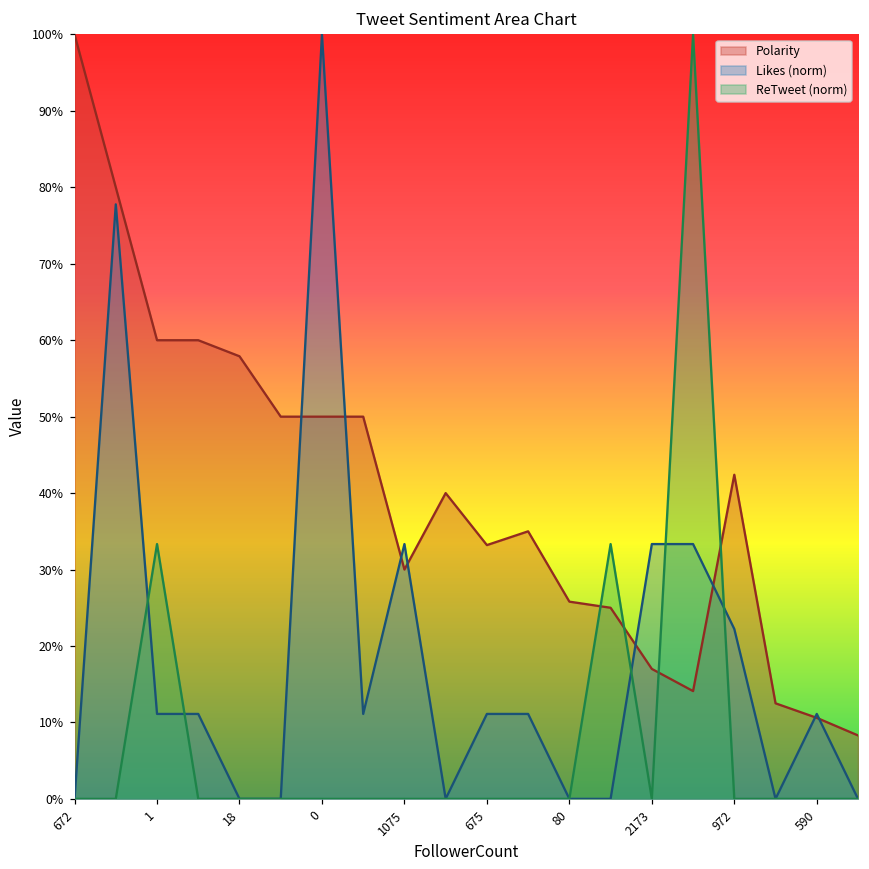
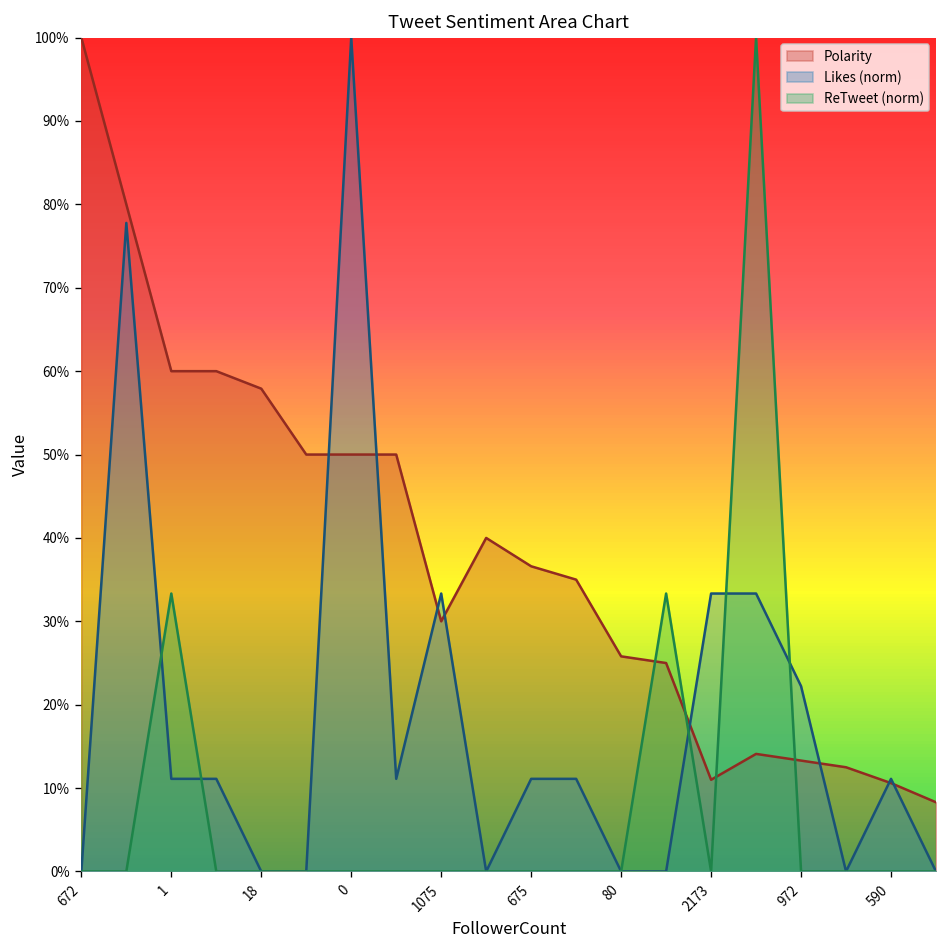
Polarity, 675: 33% -> 37%
Polarity, 2173: 17% -> 11%
Polarity, 972: 42% -> 13%
